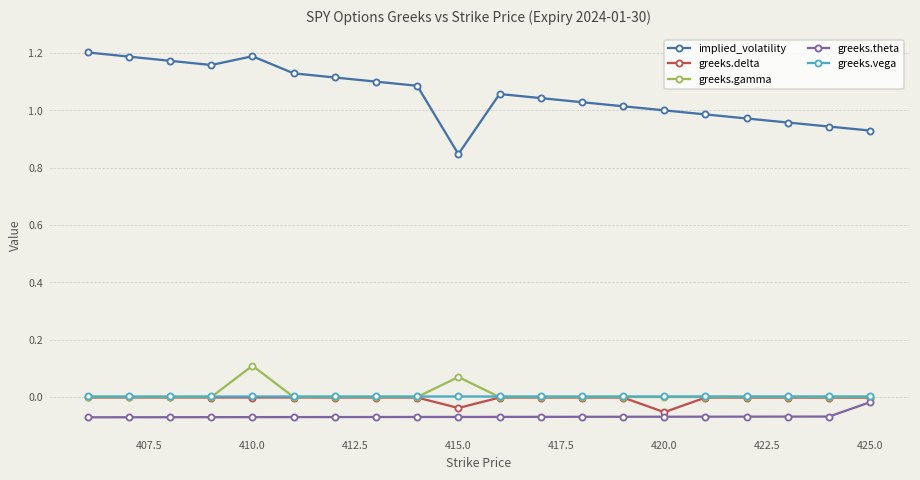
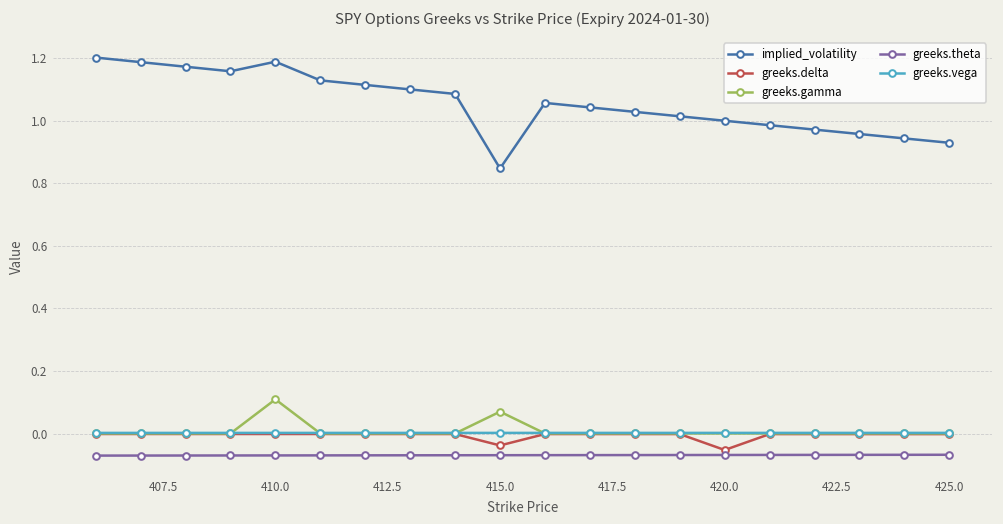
greeks.theta, 425.0: -0.02 -> -0.07
